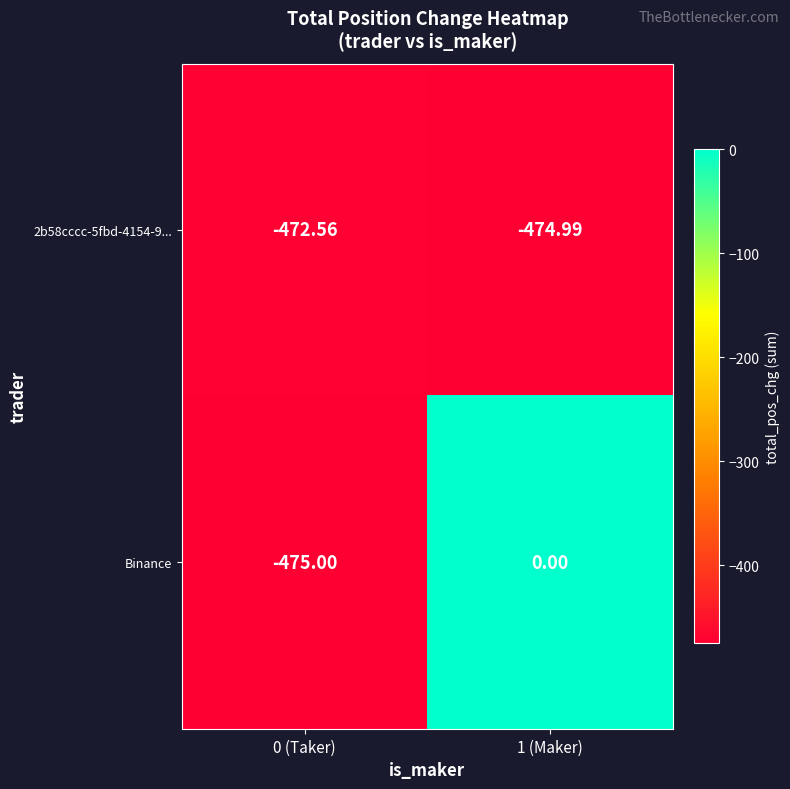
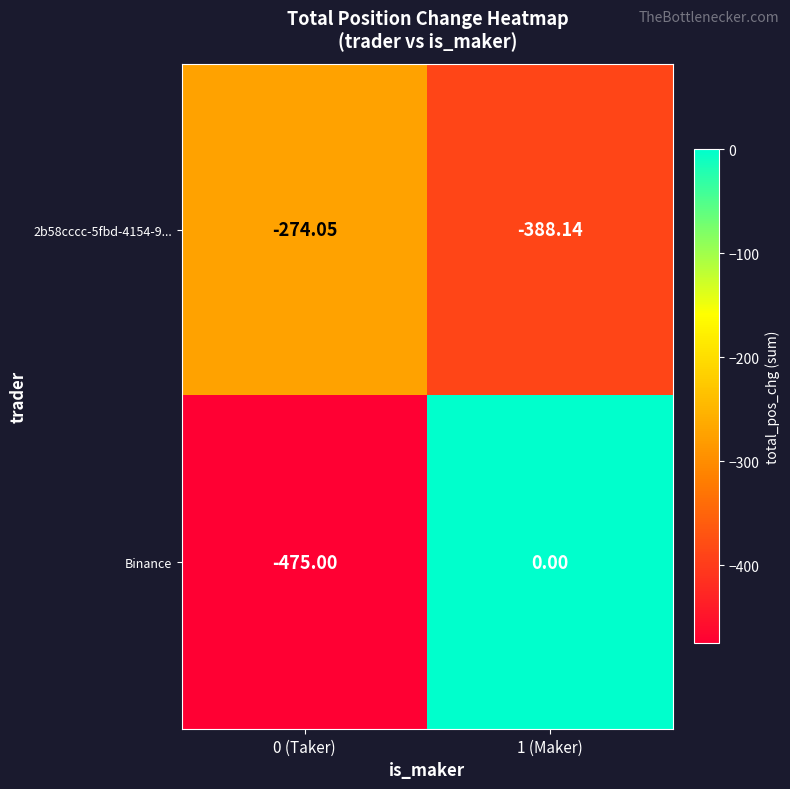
2b58cccc-5fbd-4154-9..., 0 (Taker): -472.56 -> -274.05
2b58cccc-5fbd-4154-9..., 1 (Maker): -474.99 -> -388.14
